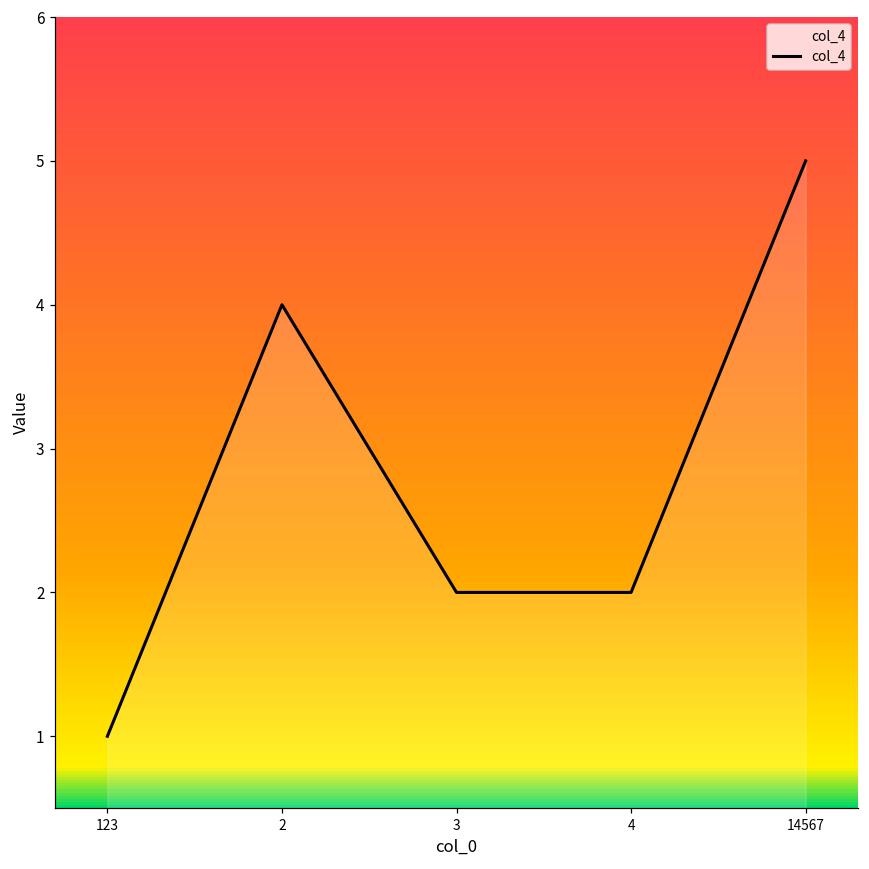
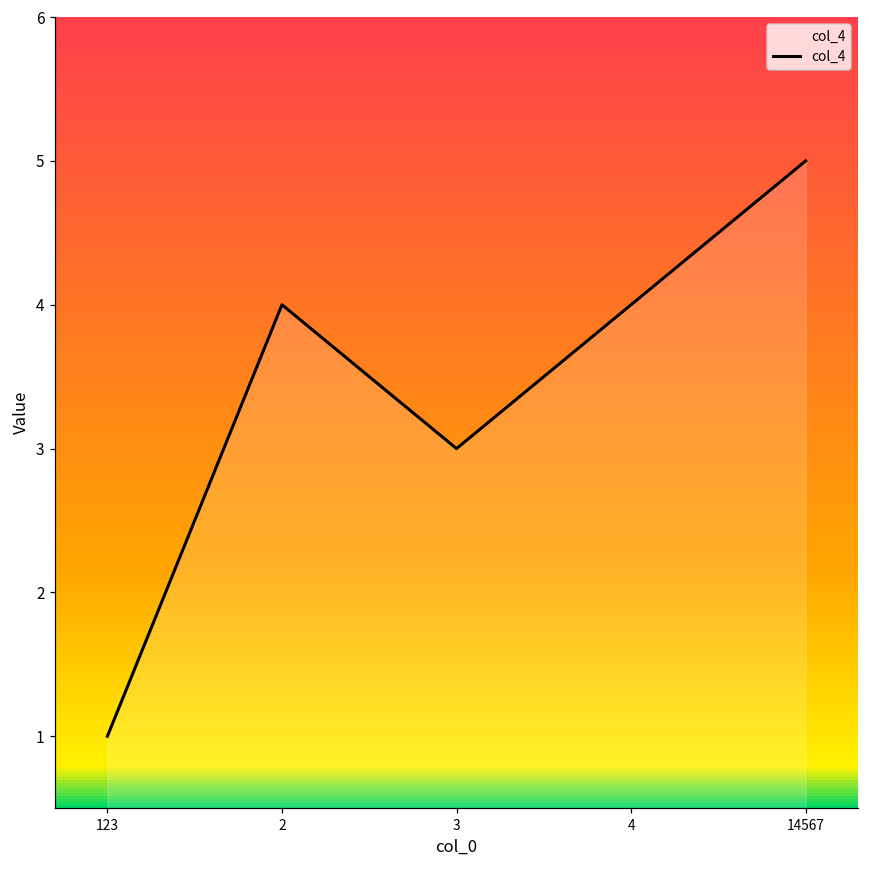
3: 2 -> 3
4: 2 -> 4
